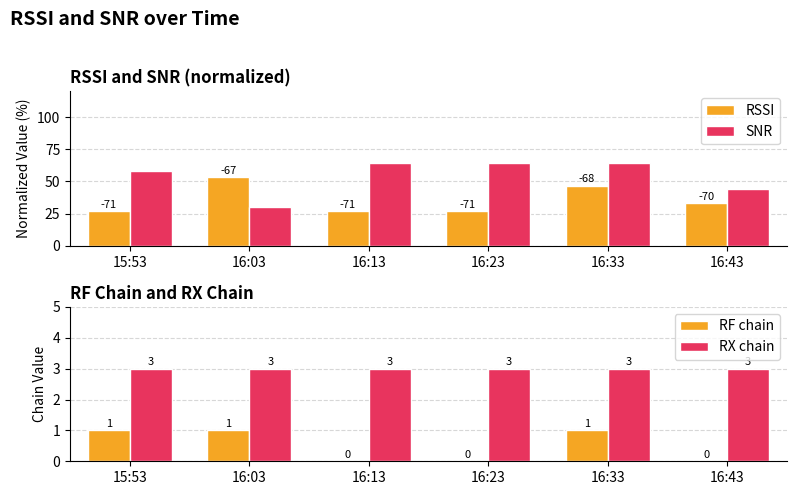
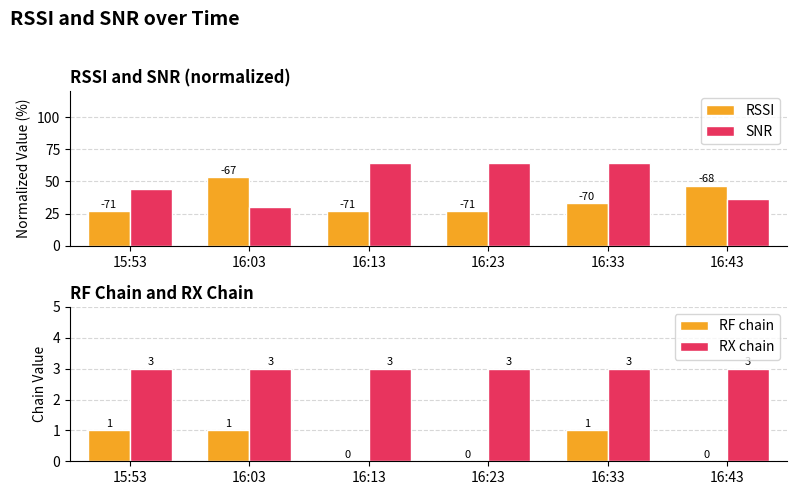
RSSI and SNR (normalized), SNR, 15:53: 58 -> 44
RSSI and SNR (normalized), RSSI, 16:33: -68 -> -70
RSSI and SNR (normalized), RSSI, 16:43: -70 -> -68
RSSI and SNR (normalized), SNR, 16:43: 44 -> 36
